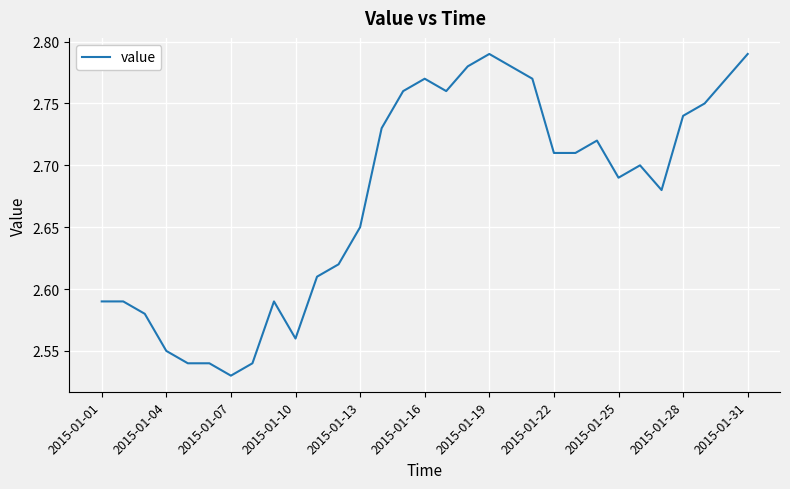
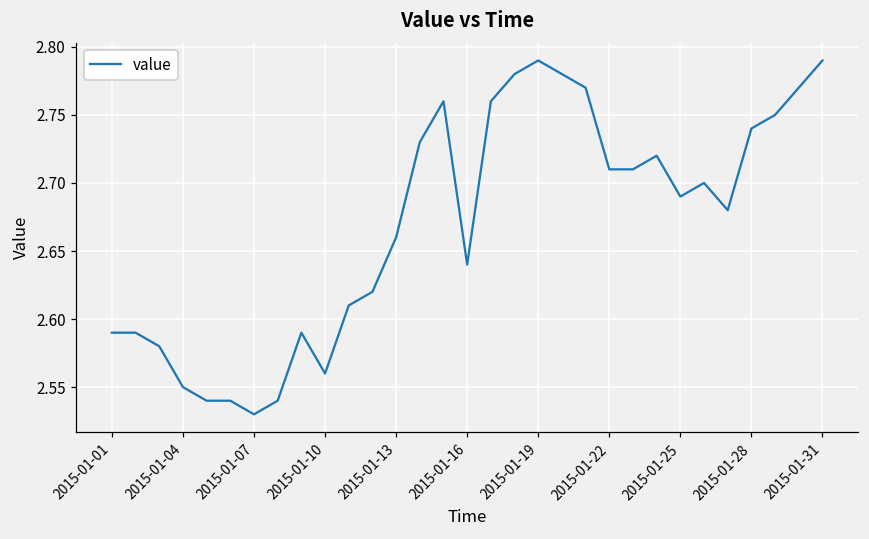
2015-01-13: 2.65 -> 2.66
2015-01-16: 2.77 -> 2.64
